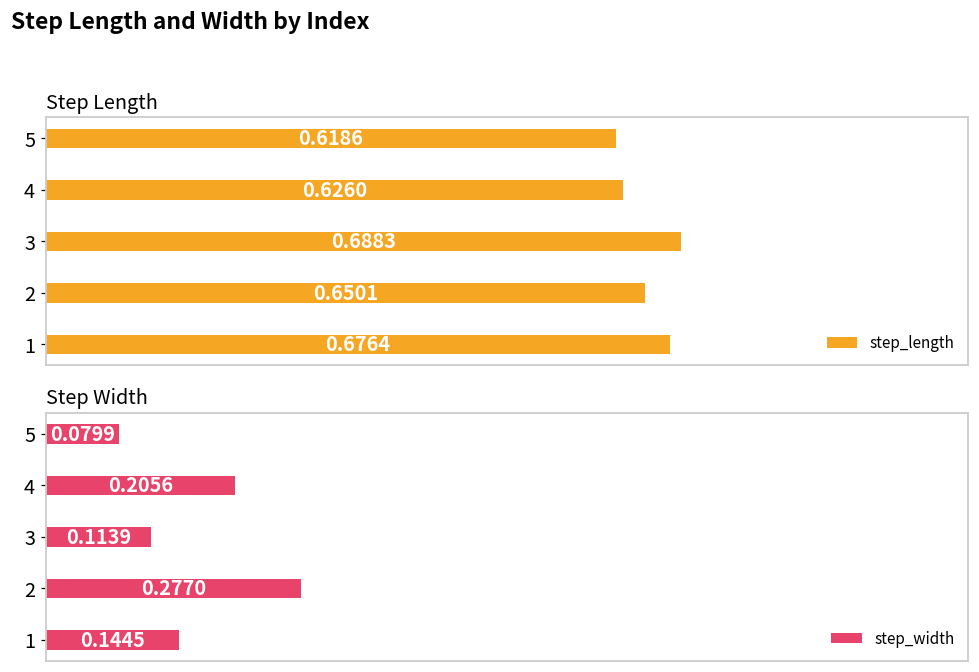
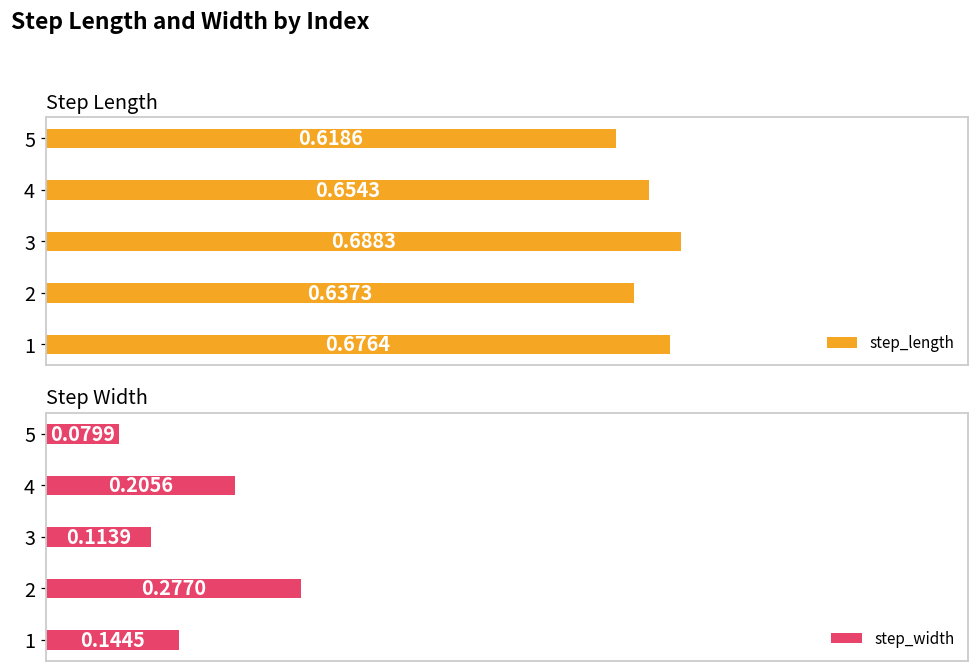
Step Length, 4: 0.6260 -> 0.6543
Step Length, 2: 0.6501 -> 0.6373
